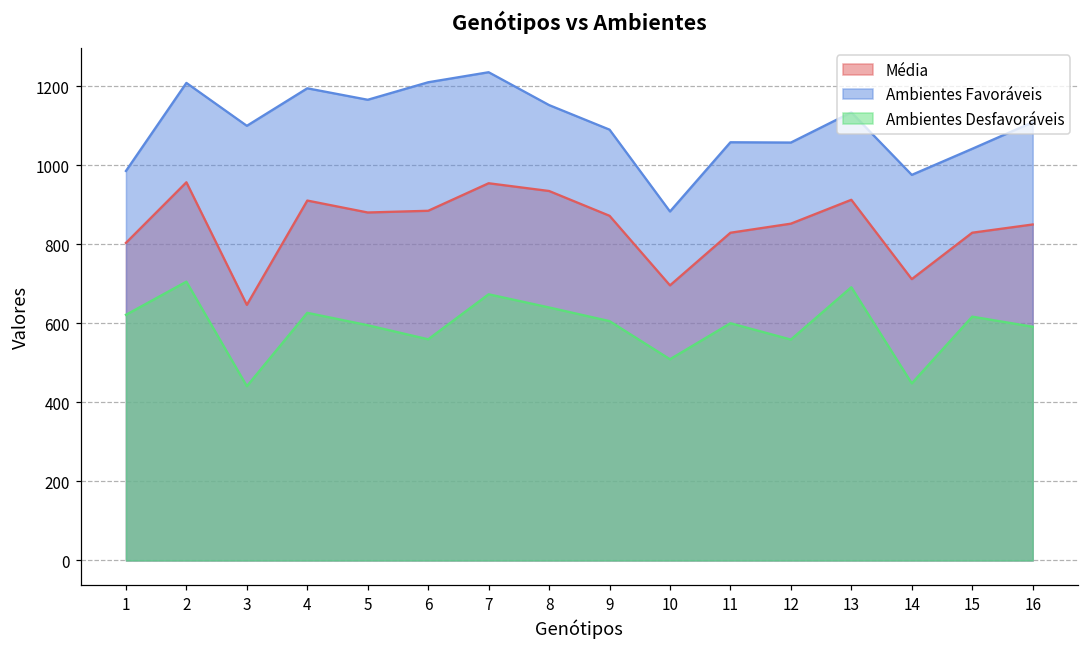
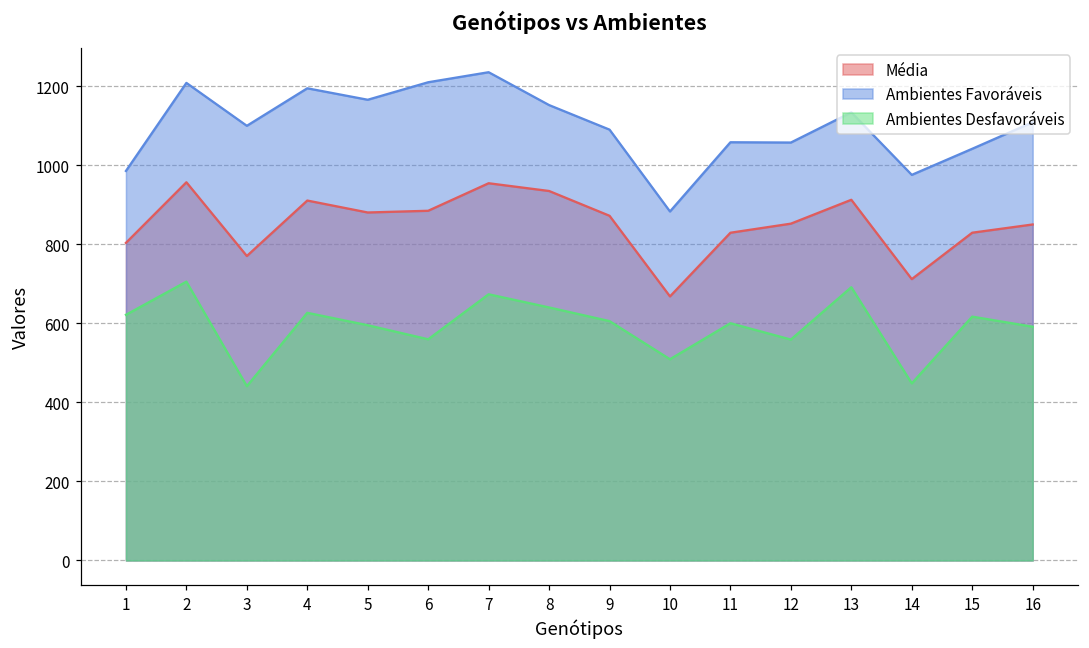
Média, 3: 650 -> 770
Média, 10: 700 -> 670
